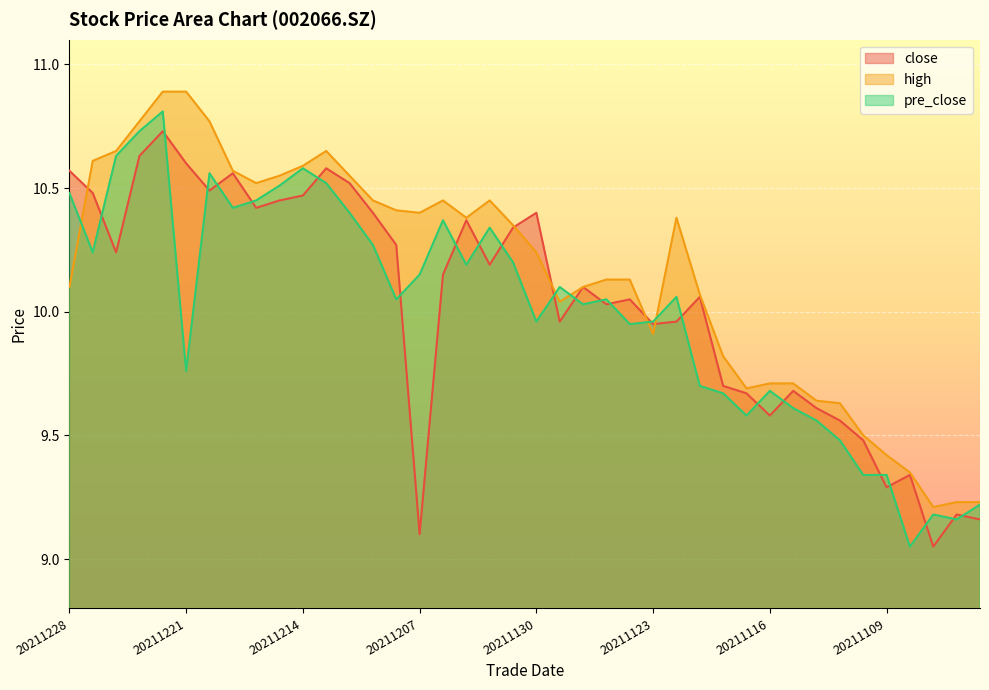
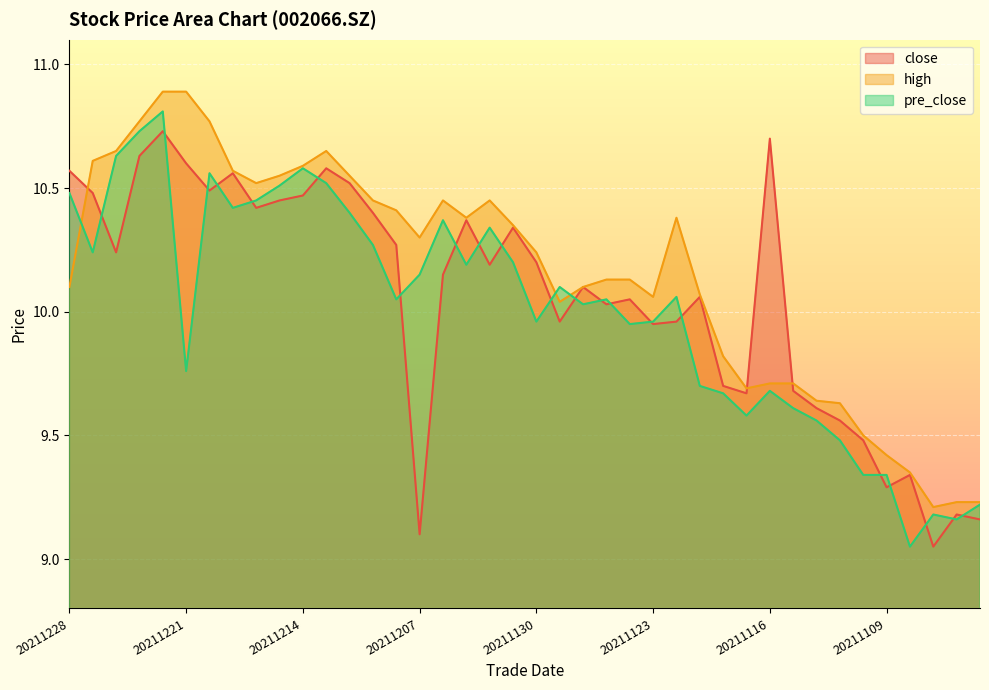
high, 20211207: 10.4 -> 10.3
close, 20211130: 10.4 -> 10.2
high, 20211123: 9.91 -> 10.06
close, 20211116: 9.58 -> 10.70
